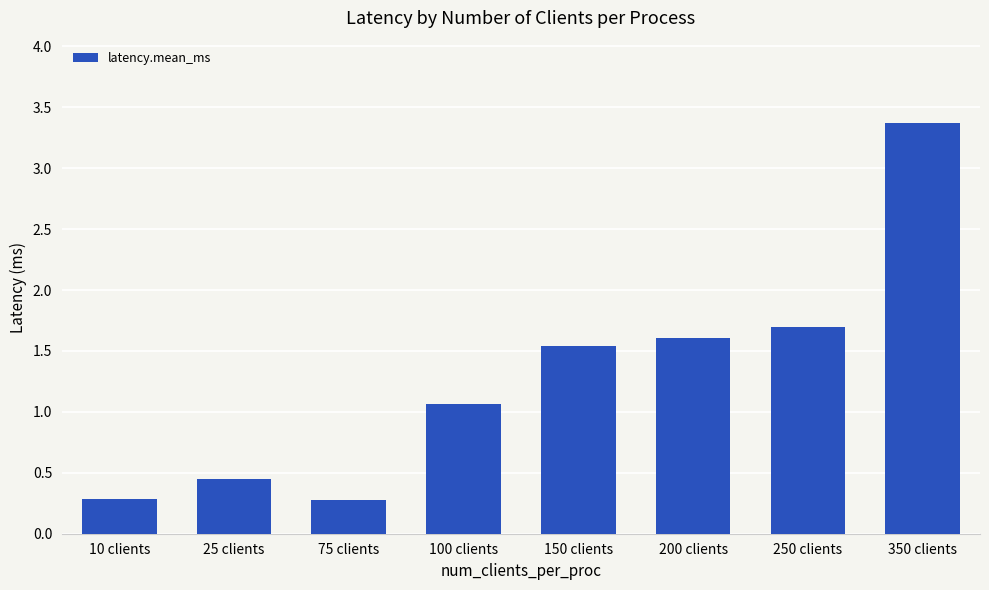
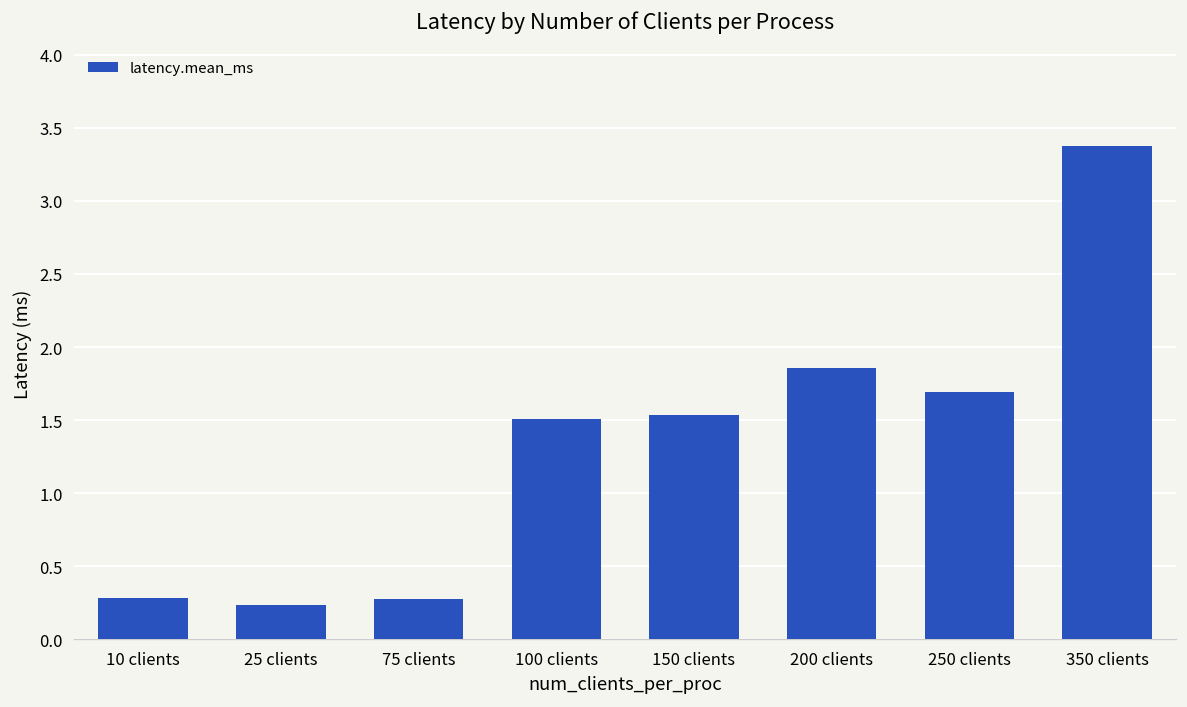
25 clients: 0.45 -> 0.24
100 clients: 1.07 -> 1.51
200 clients: 1.61 -> 1.86
